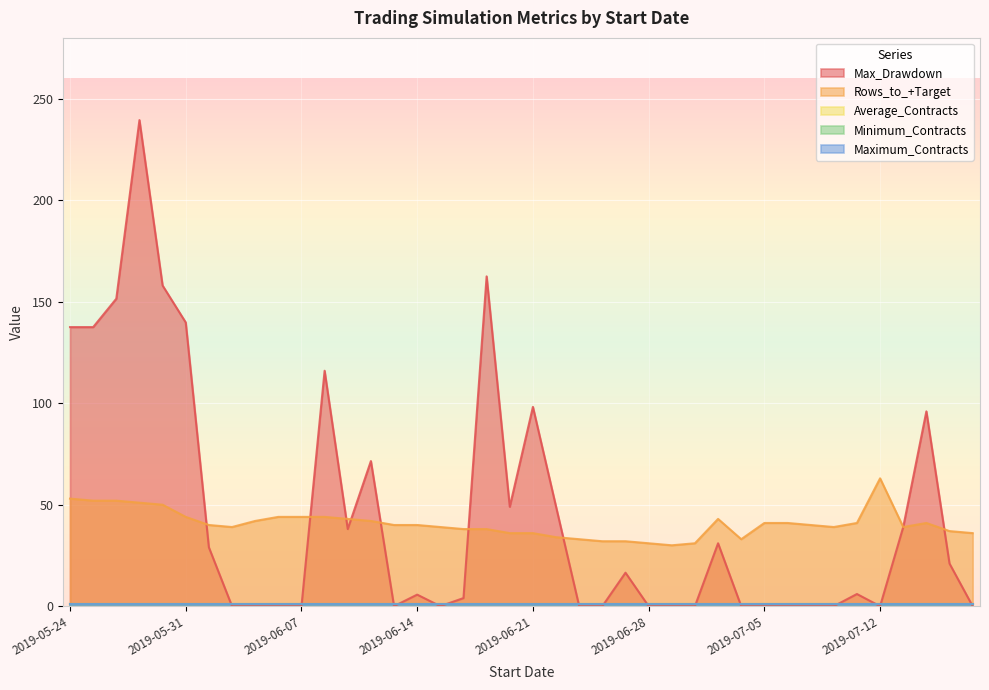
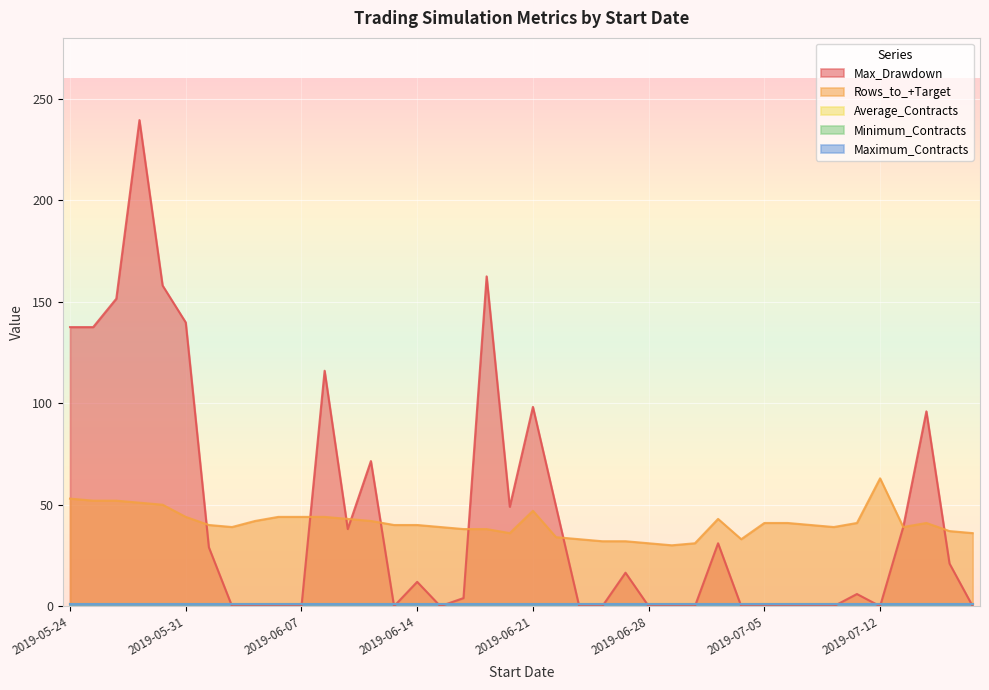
Max_Drawdown, 2019-06-14: 6 -> 12
Rows_to_+Target, 2019-06-21: 36 -> 47
